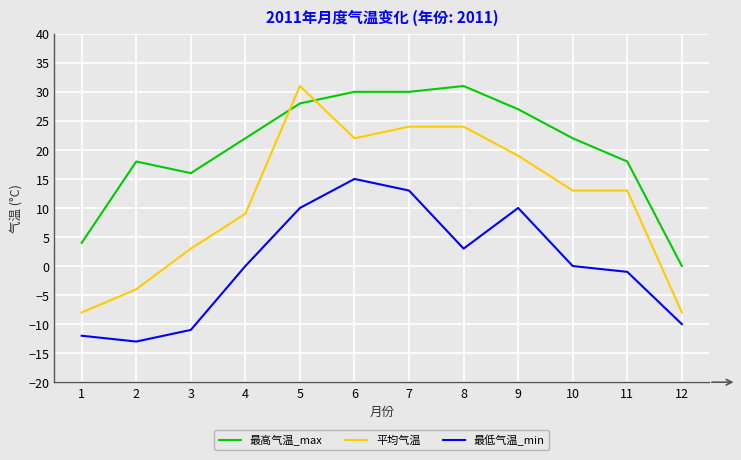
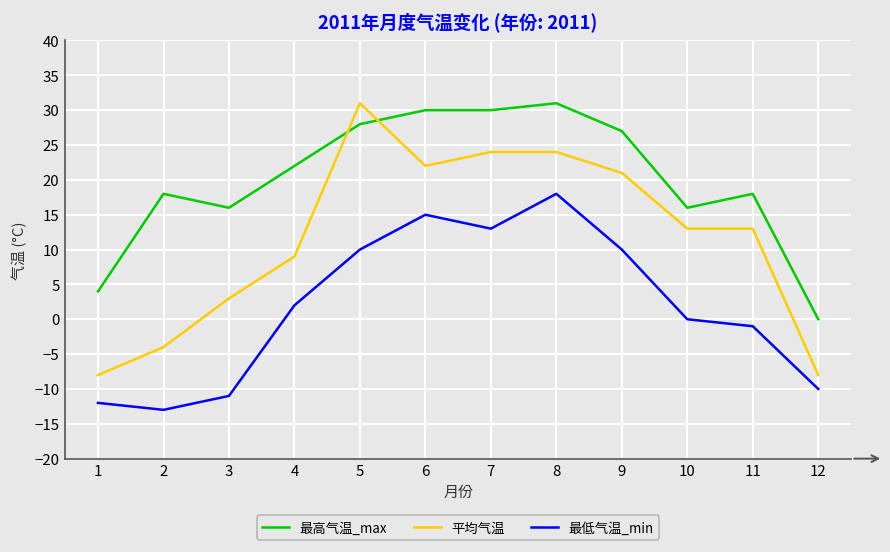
最低气温_min, 4: 0 -> 2
最低气温_min, 8: 3 -> 18
平均气温, 9: 19 -> 21
最高气温_max, 10: 22 -> 16
